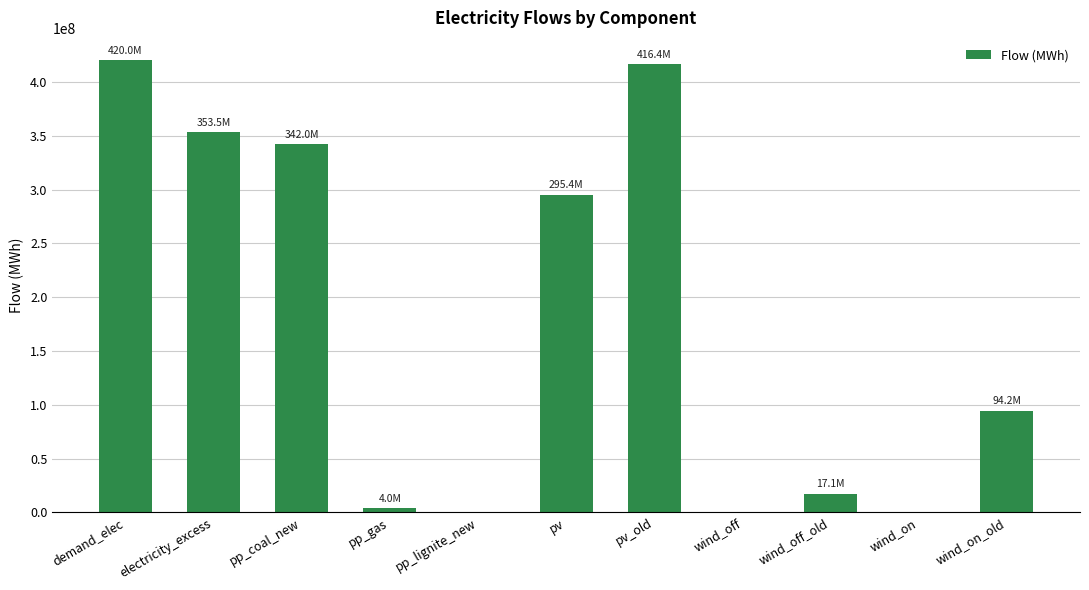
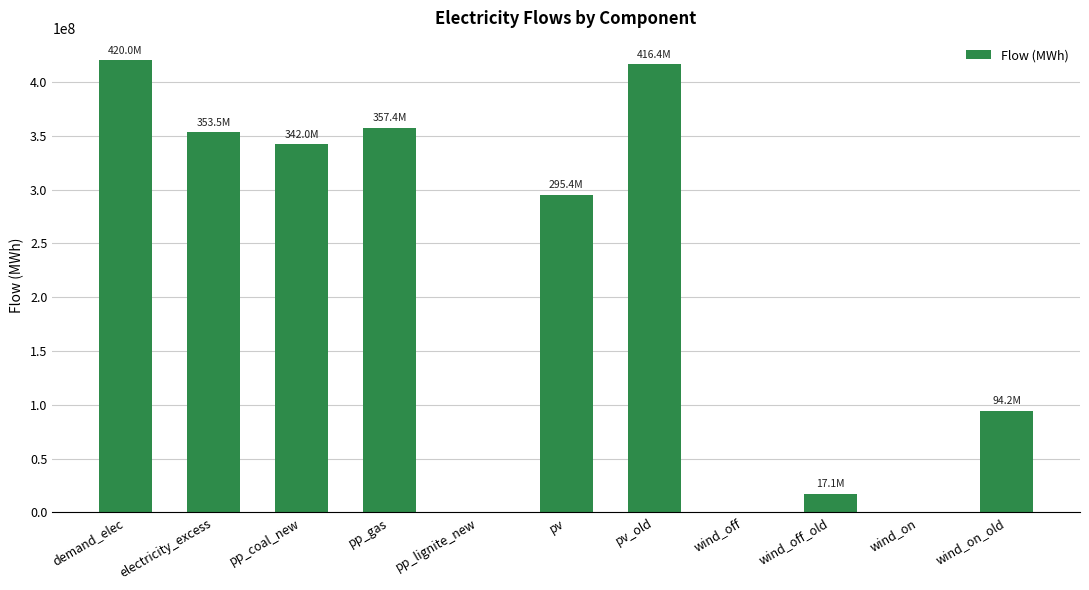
pp_gas: 4.0M -> 357.4M
